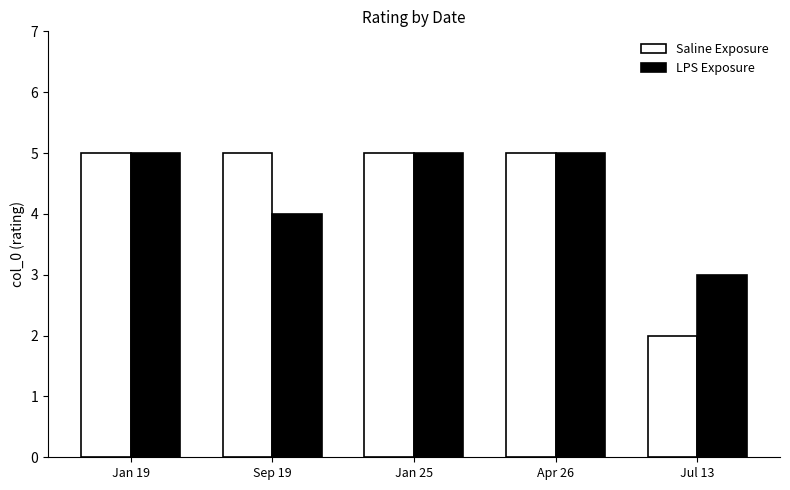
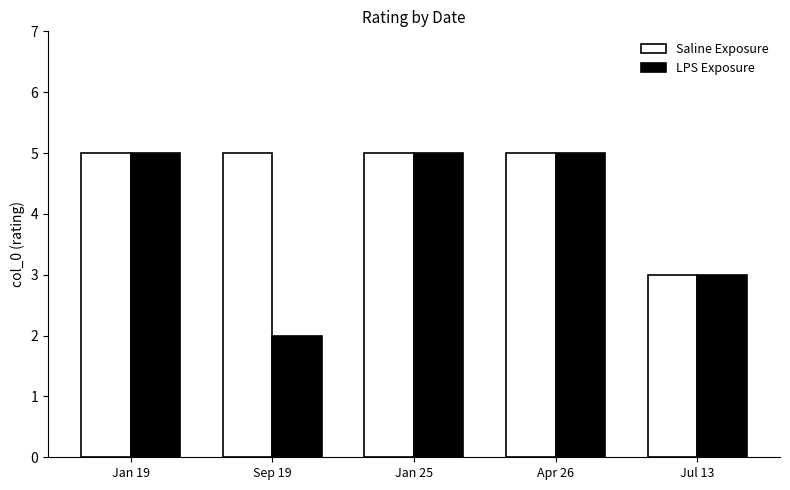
LPS Exposure, Sep 19: 4 -> 2
Saline Exposure, Jul 13: 2 -> 3
